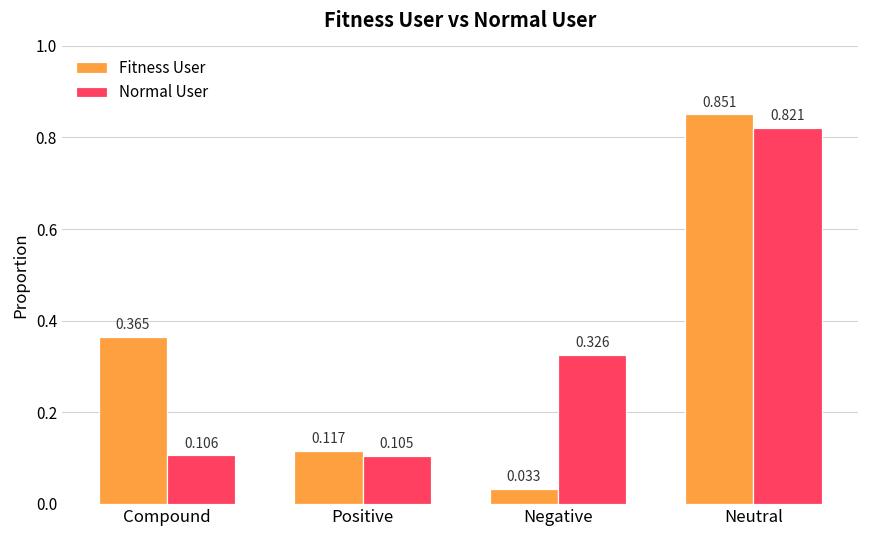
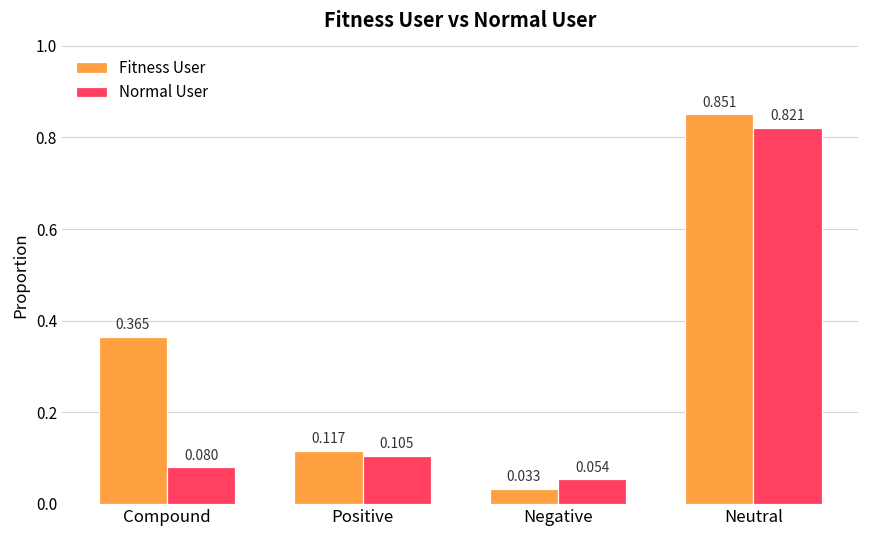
Normal User, Compound: 0.106 -> 0.080
Normal User, Negative: 0.326 -> 0.054
